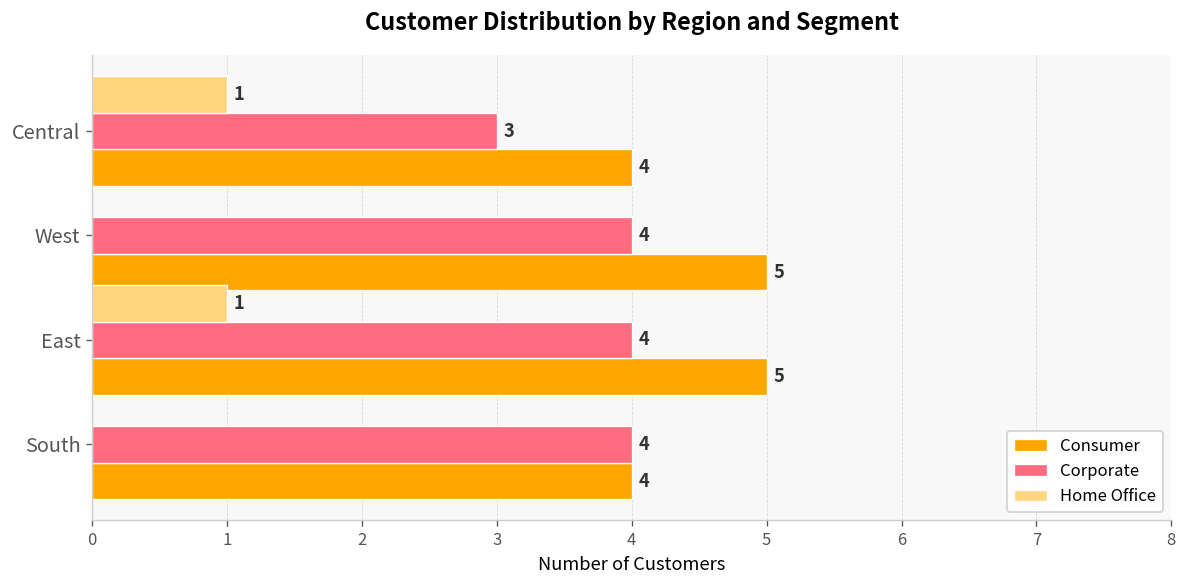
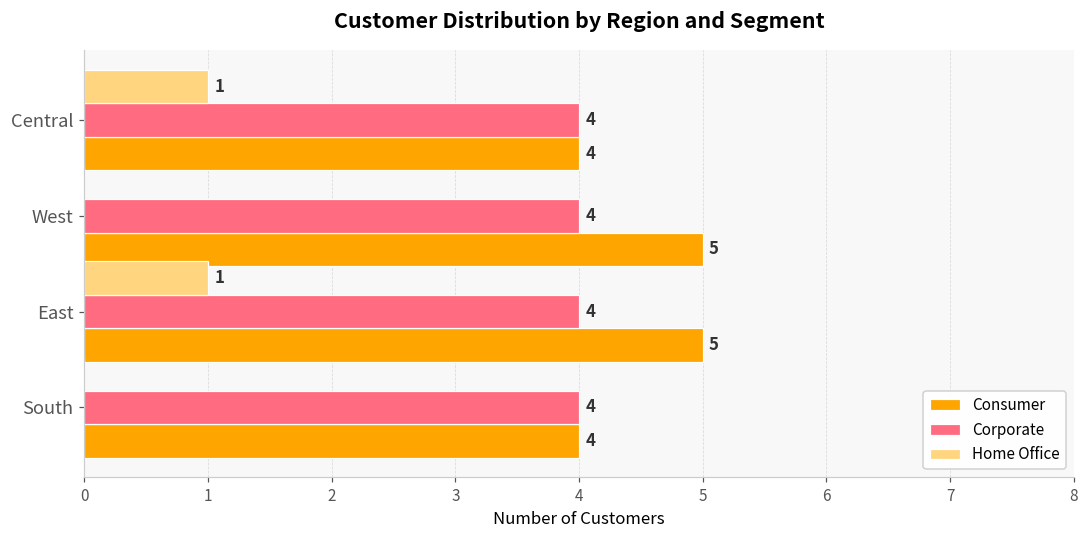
Corporate, Central: 3 -> 4
